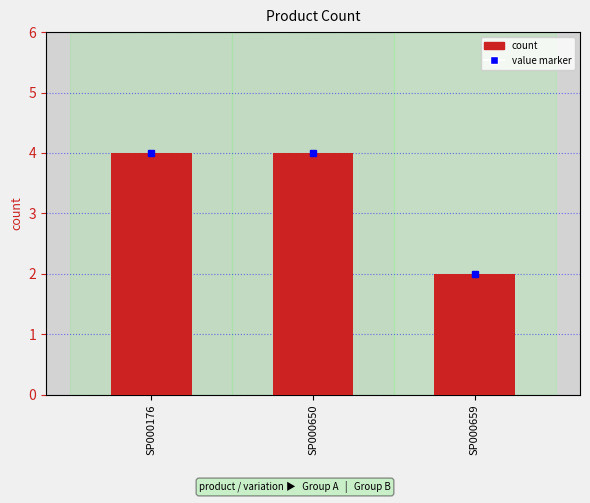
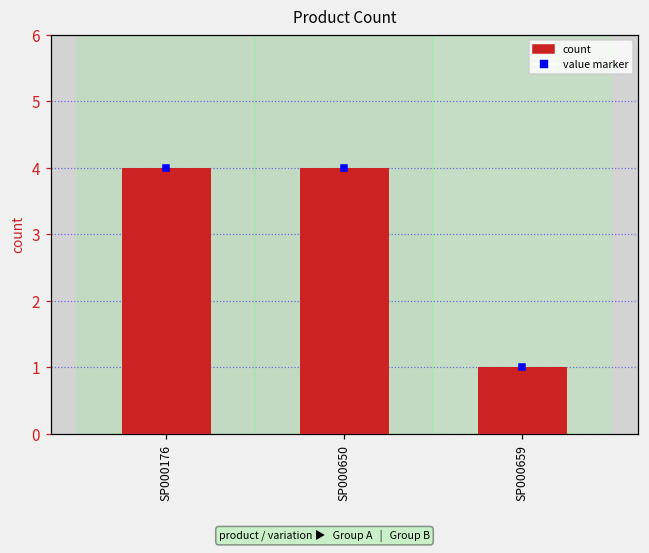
count, SP000659: 2 -> 1
